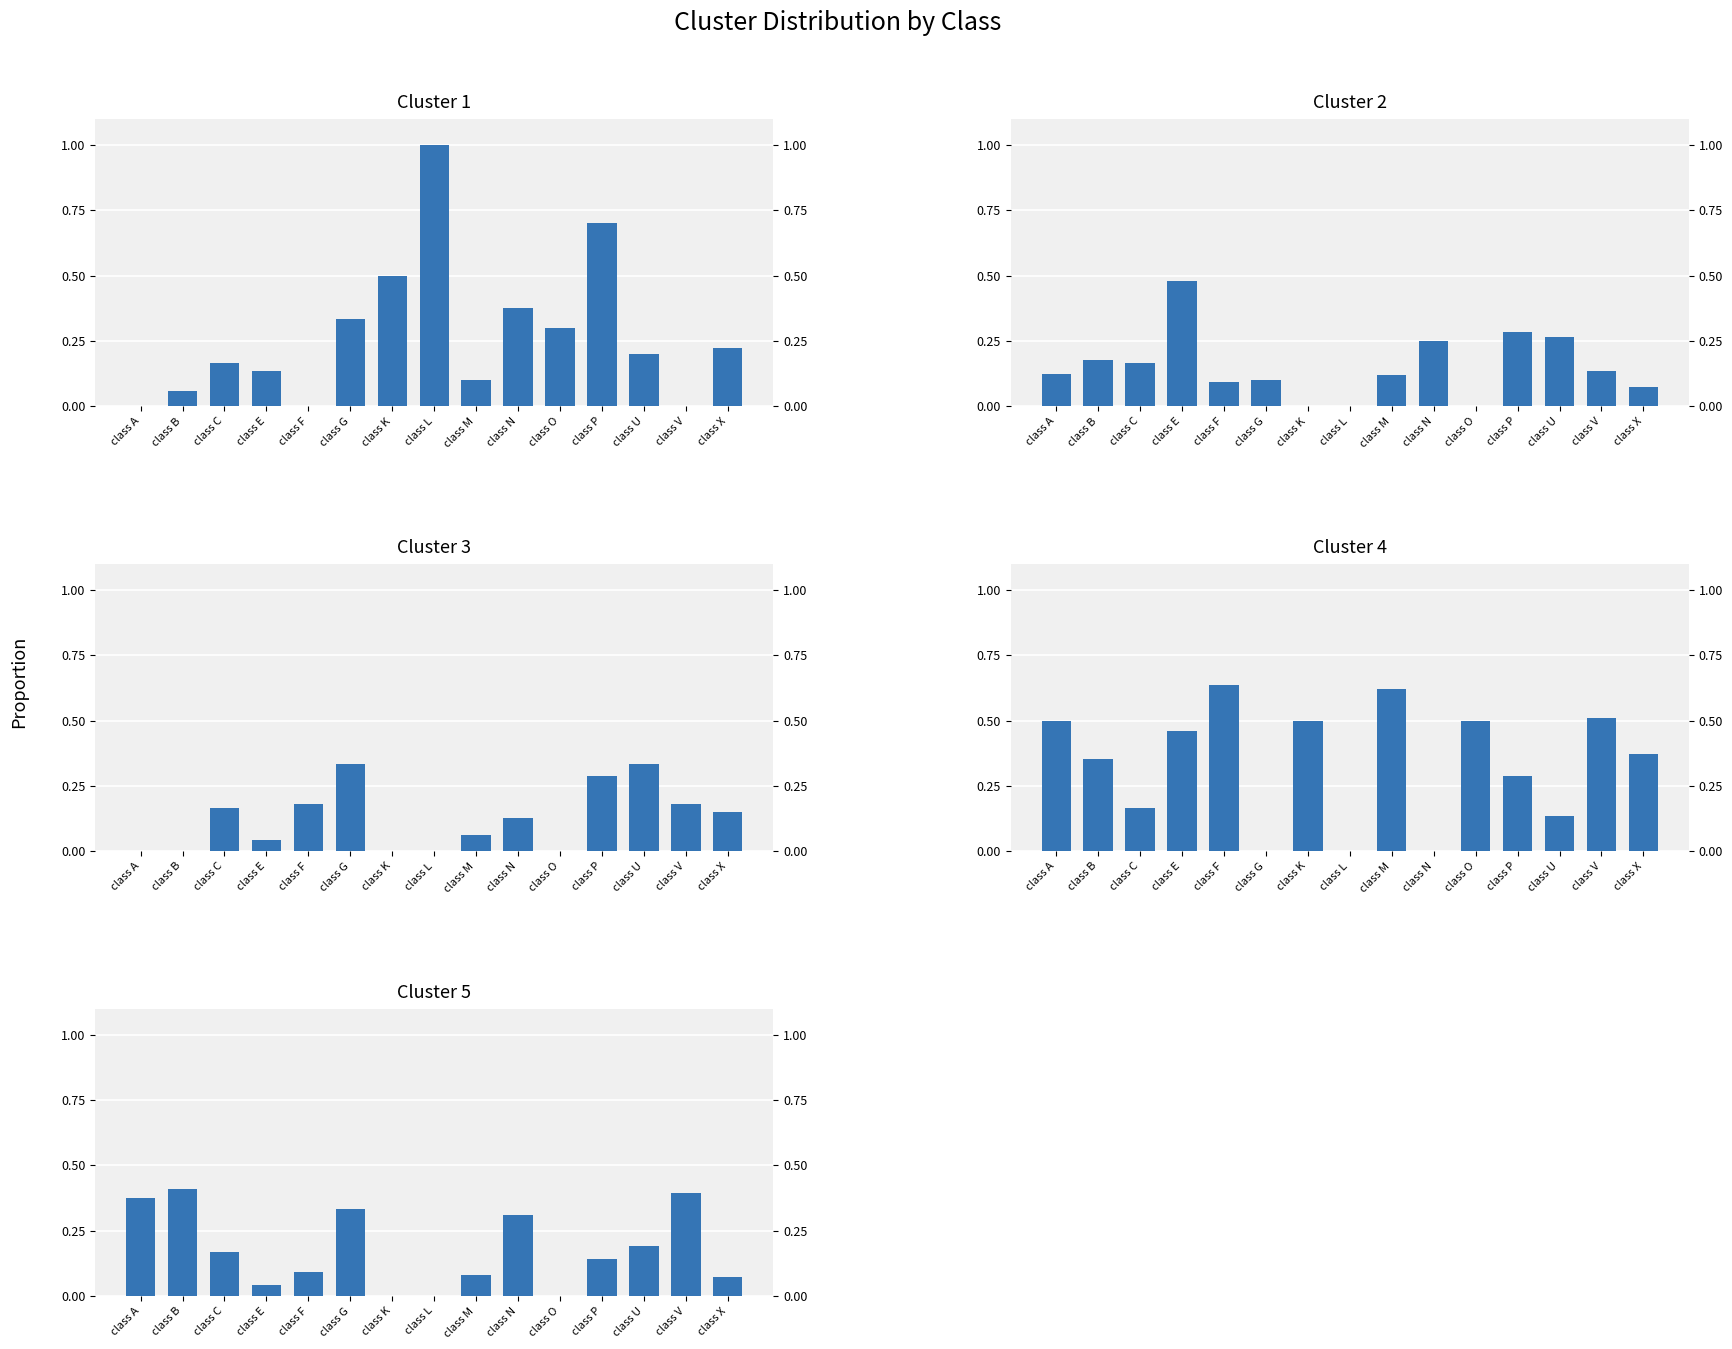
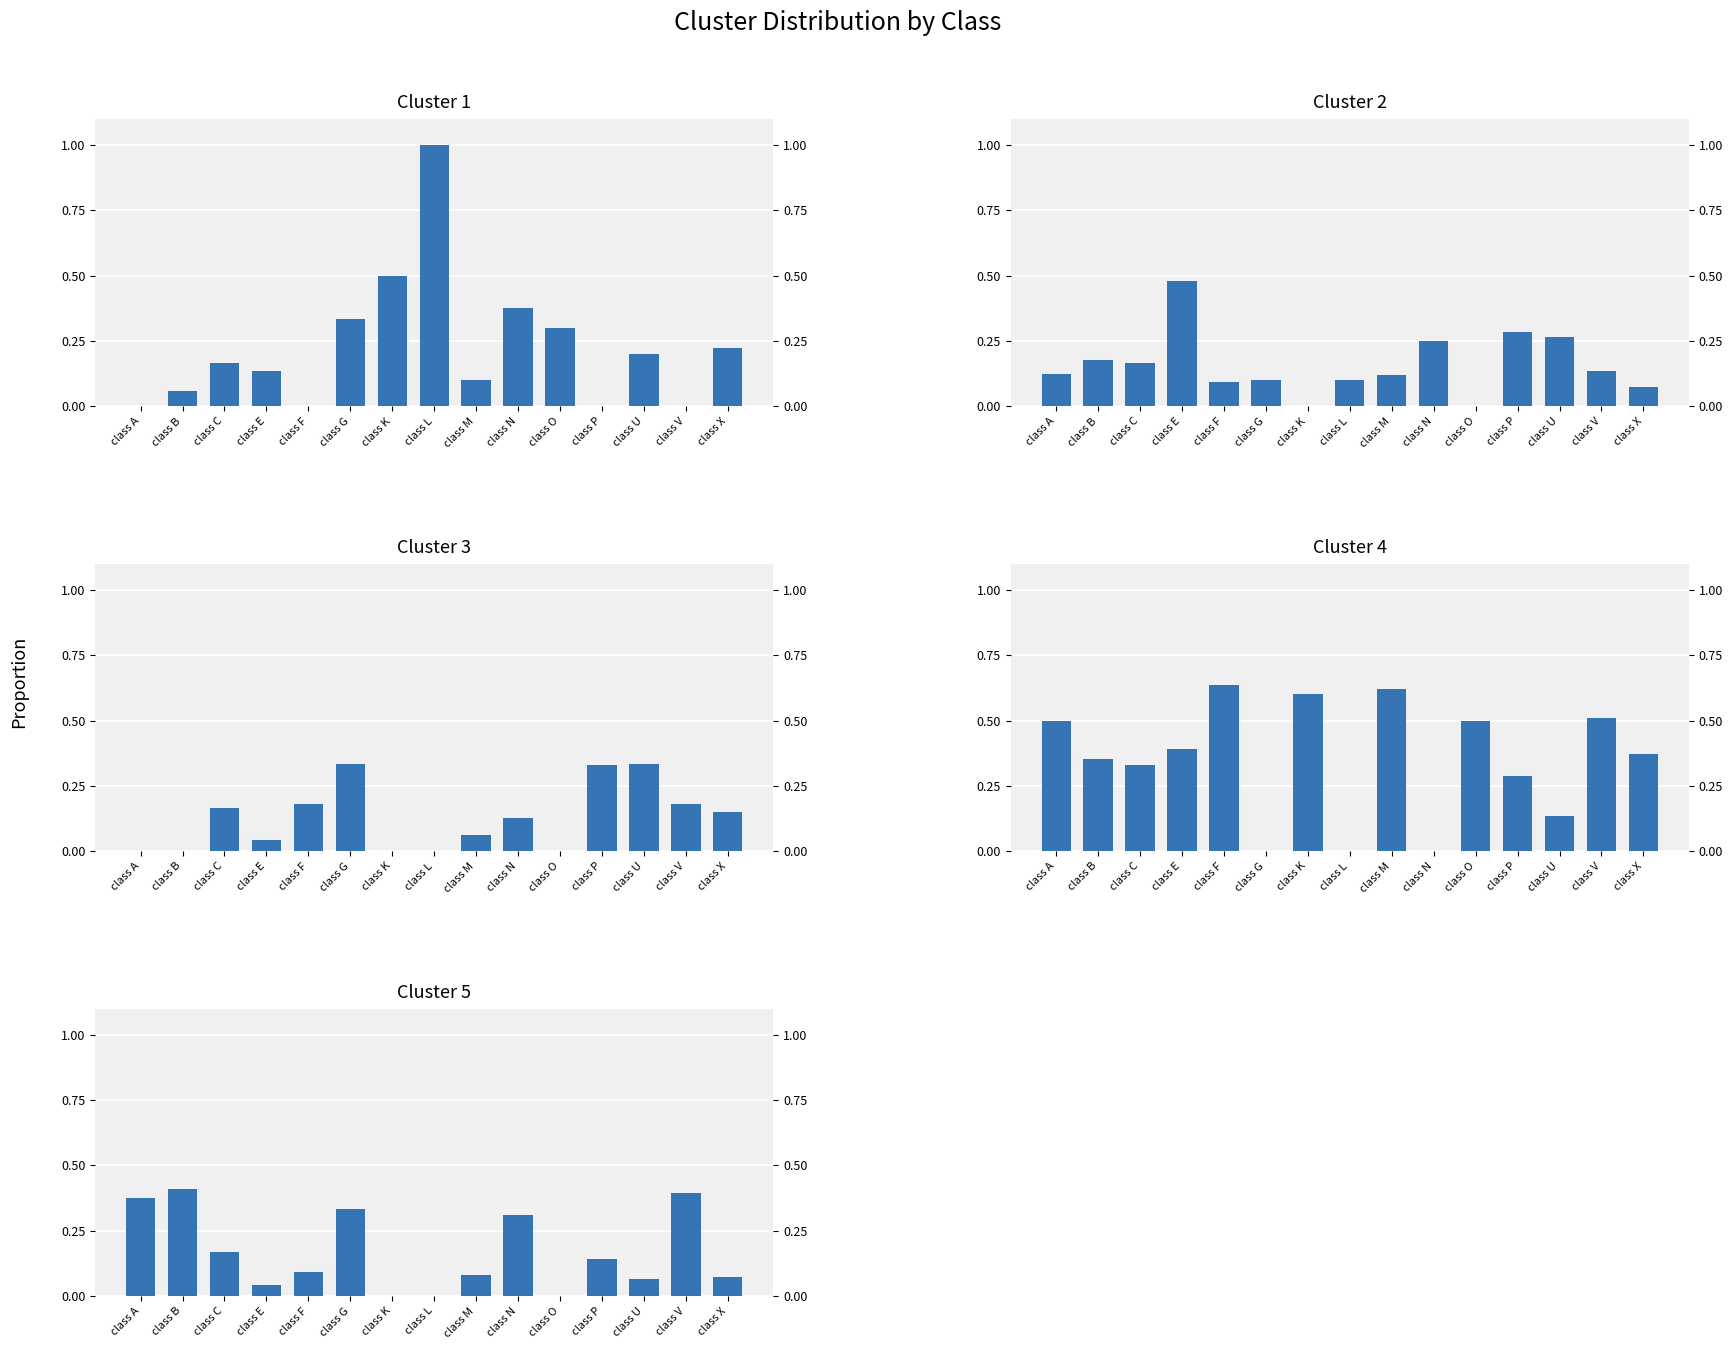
Cluster 1, class P: 0.7 -> 0.0
Cluster 2, class L: 0.0 -> 0.1
Cluster 3, class P: 0.29 -> 0.33
Cluster 4, class C: 0.17 -> 0.33
Cluster 4, class E: 0.46 -> 0.39
Cluster 4, class K: 0.5 -> 0.6
Cluster 5, class U: 0.19 -> 0.07
